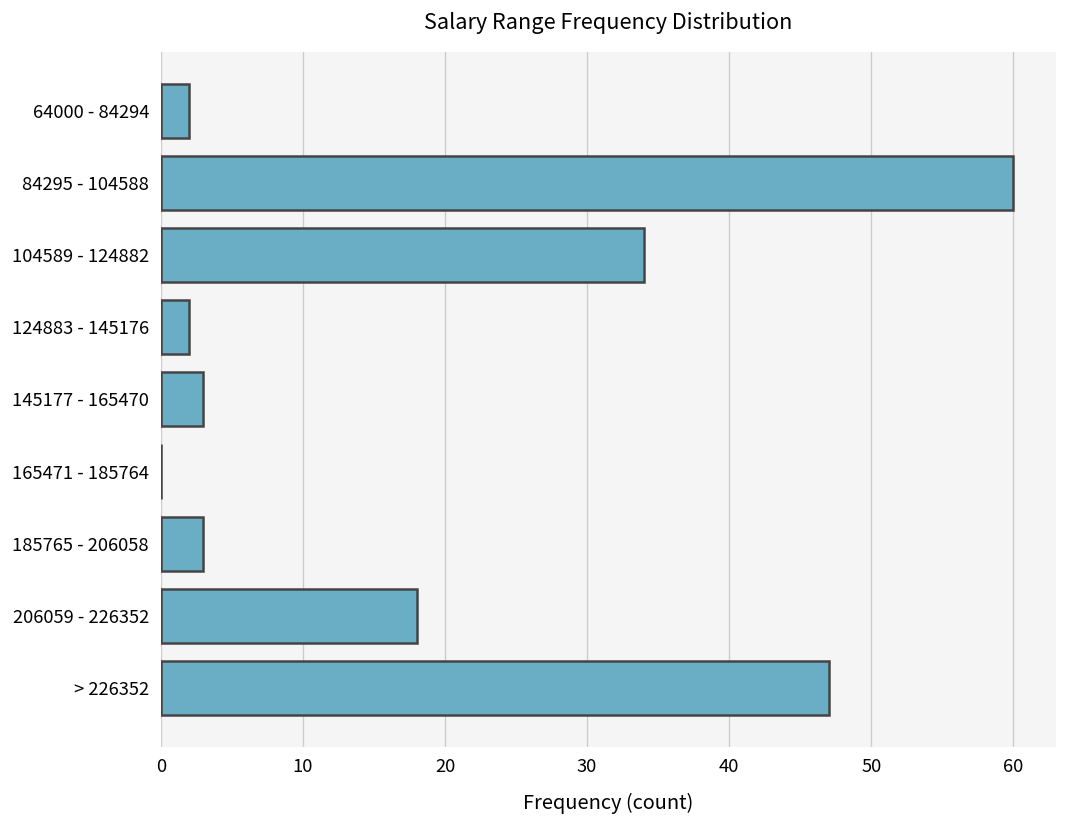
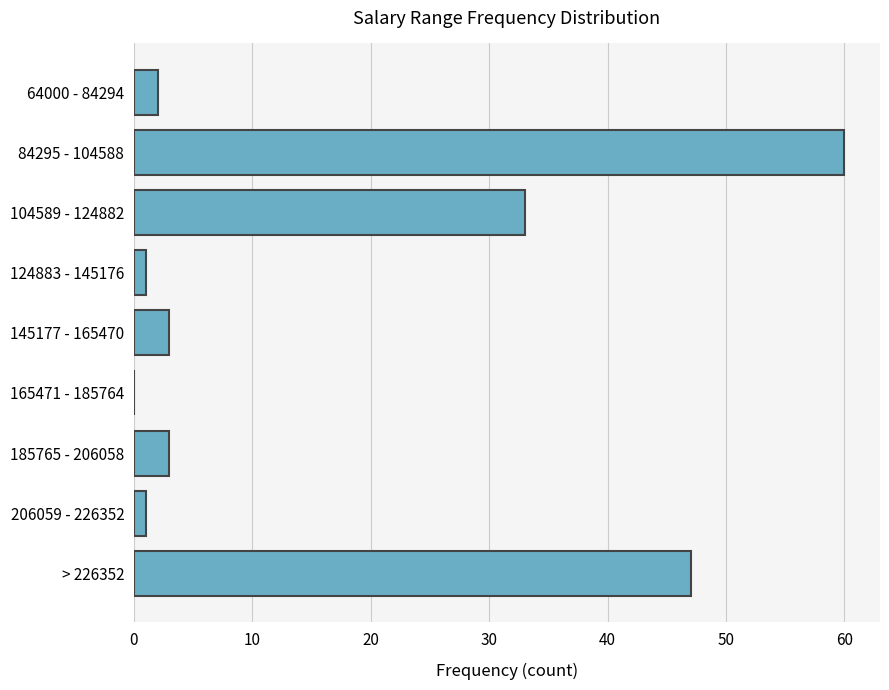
104589 - 124882: 34 -> 33
124883 - 145176: 2 -> 1
206059 - 226352: 18 -> 1
